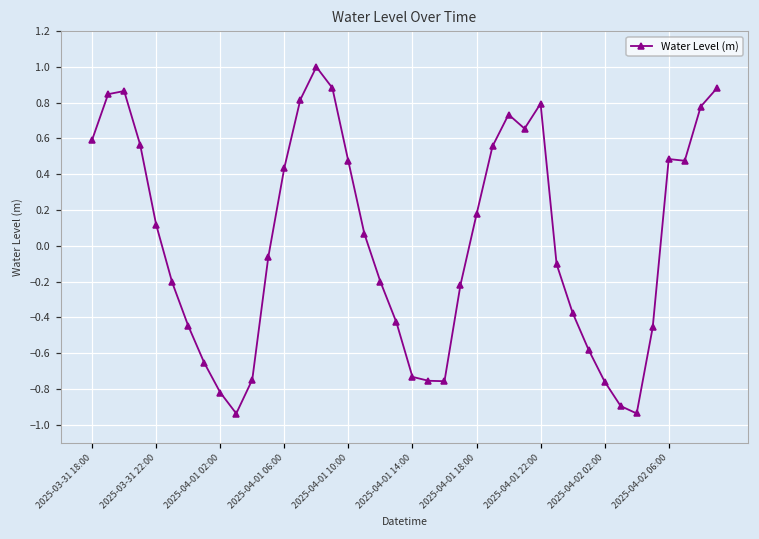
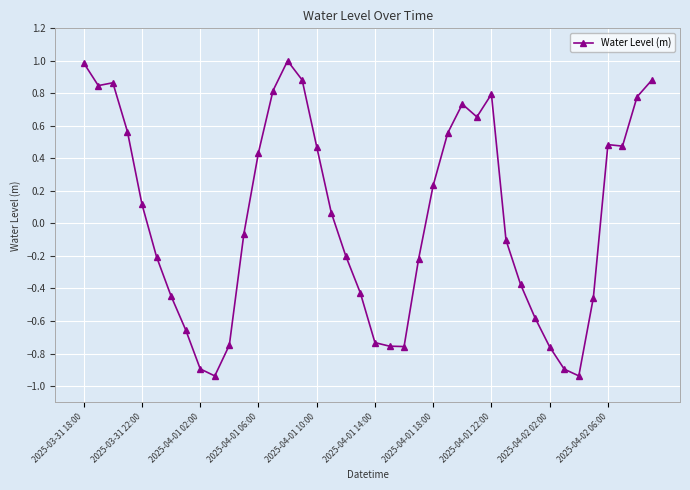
2025-03-31 18:00: 0.59 -> 0.99
2025-04-01 02:00: -0.82 -> -0.89
2025-04-01 18:00: 0.18 -> 0.23
